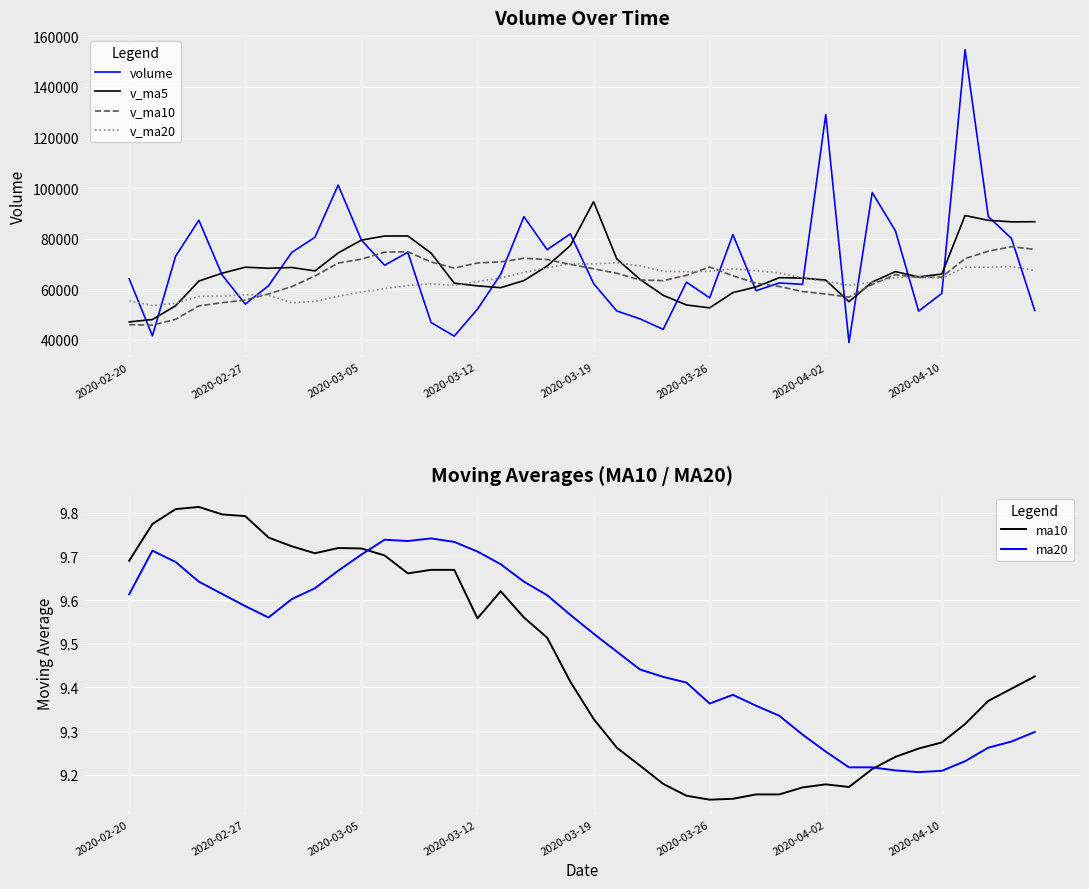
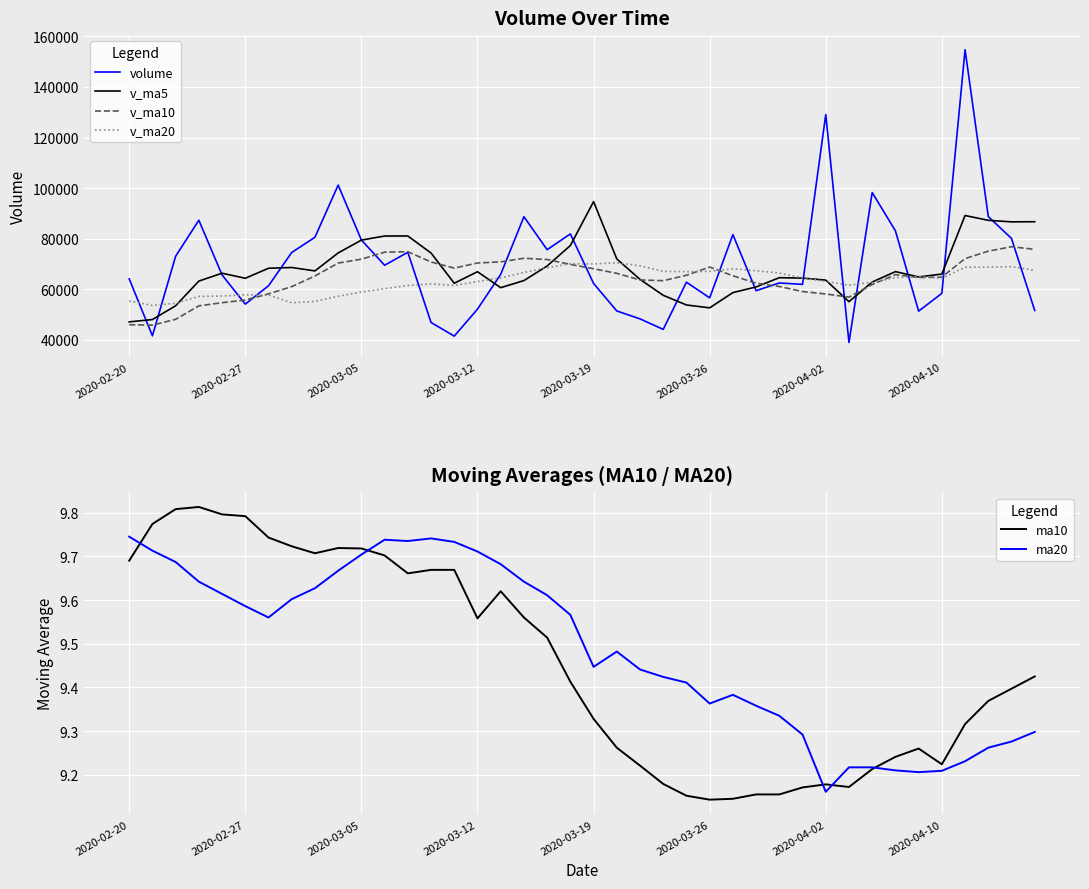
Volume Over Time, v_ma5, 2020-02-27: 69000 -> 64000
Volume Over Time, v_ma5, 2020-03-12: 61000 -> 67000
Moving Averages (MA10 / MA20), ma20, 2020-02-20: 9.61 -> 9.75
Moving Averages (MA10 / MA20), ma20, 2020-03-19: 9.52 -> 9.45
Moving Averages (MA10 / MA20), ma20, 2020-04-02: 9.25 -> 9.16
Moving Averages (MA10 / MA20), ma10, 2020-04-10: 9.27 -> 9.22
